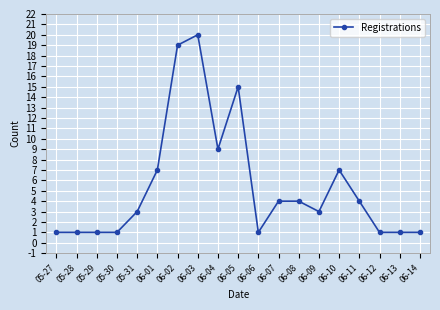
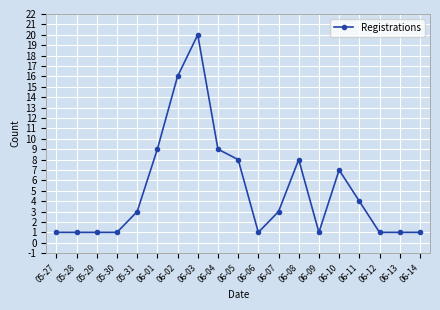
06-01: 7 -> 9
06-02: 19 -> 16
06-05: 15 -> 8
06-07: 4 -> 3
06-08: 4 -> 8
06-09: 3 -> 1
